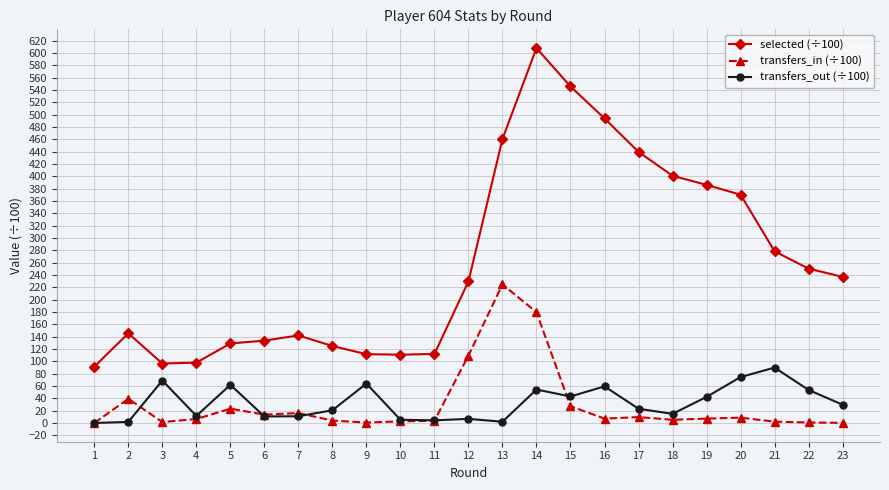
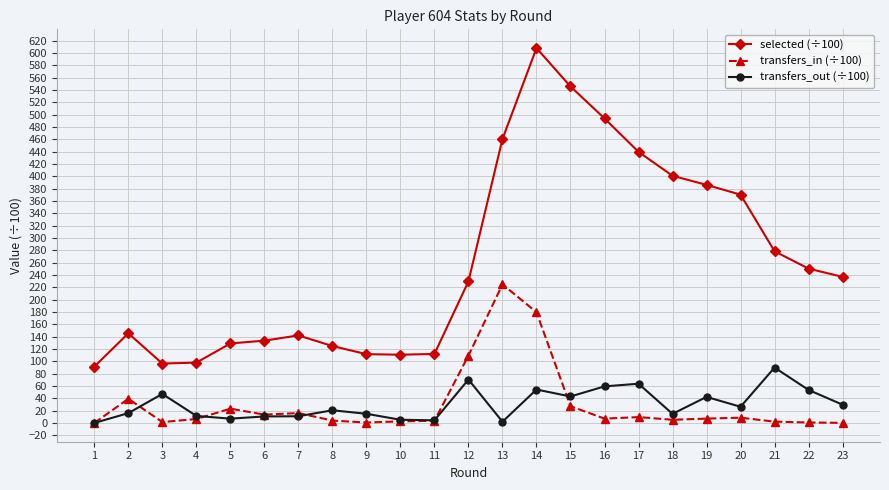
transfers_out (÷100), 2: 0 -> 20
transfers_out (÷100), 3: 70 -> 50
transfers_out (÷100), 5: 60 -> 10
transfers_out (÷100), 9: 60 -> 10
transfers_out (÷100), 12: 10 -> 70
transfers_out (÷100), 17: 20 -> 60
transfers_out (÷100), 20: 70 -> 30
